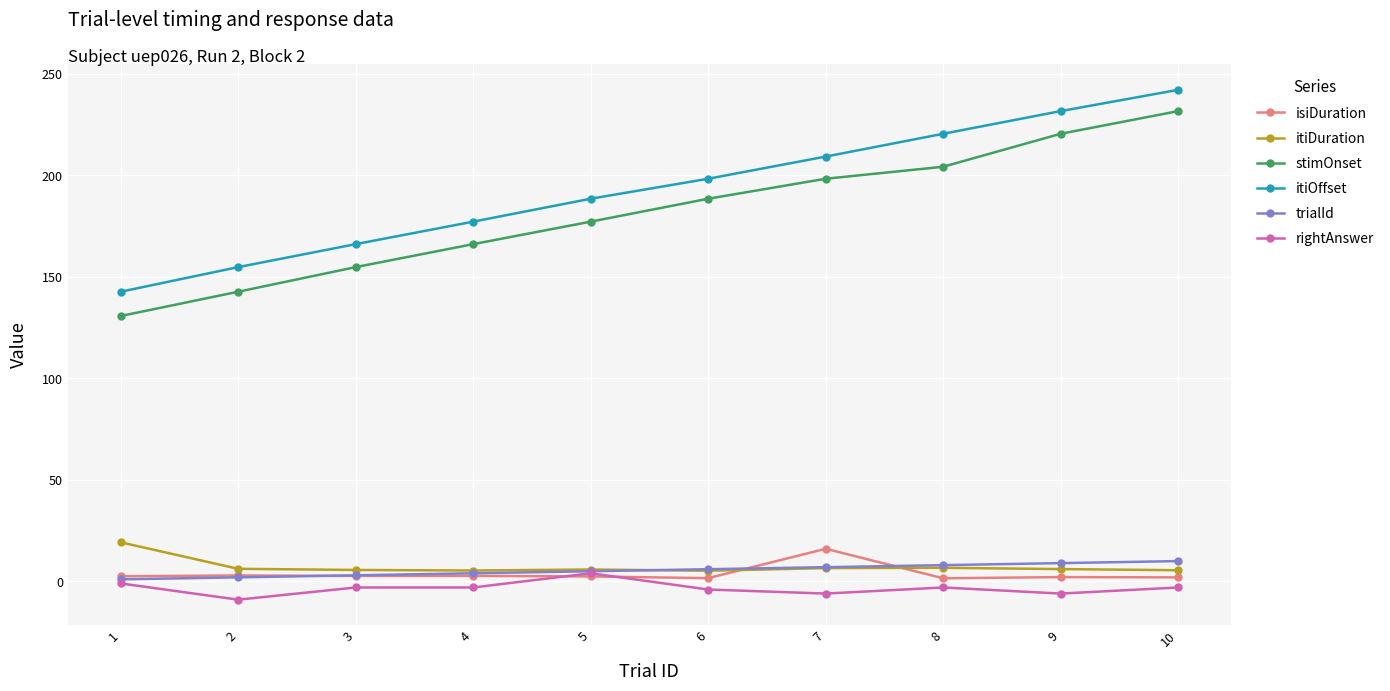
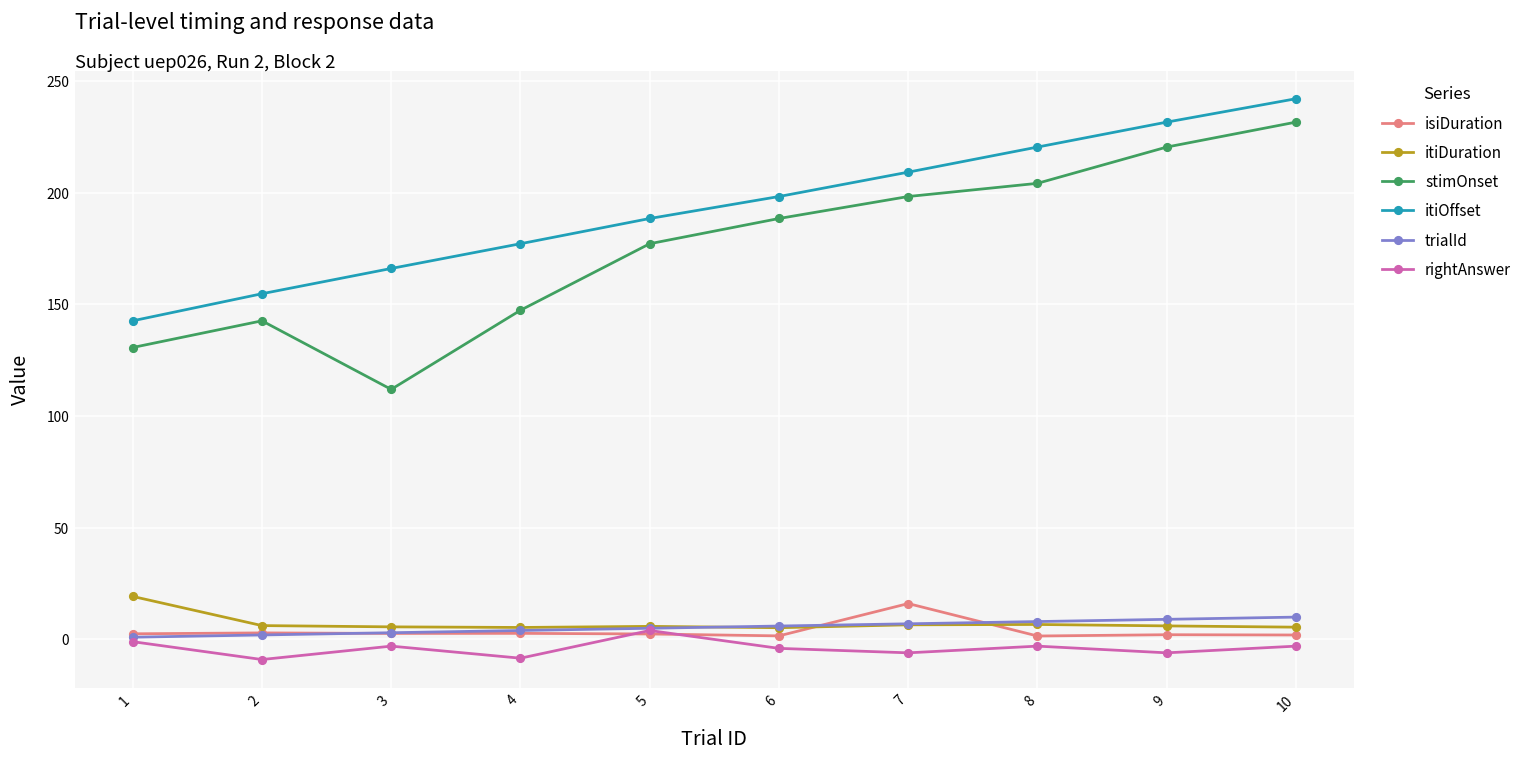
stimOnset, 3: 155 -> 112
stimOnset, 4: 166 -> 147
rightAnswer, 4: -3 -> -8
